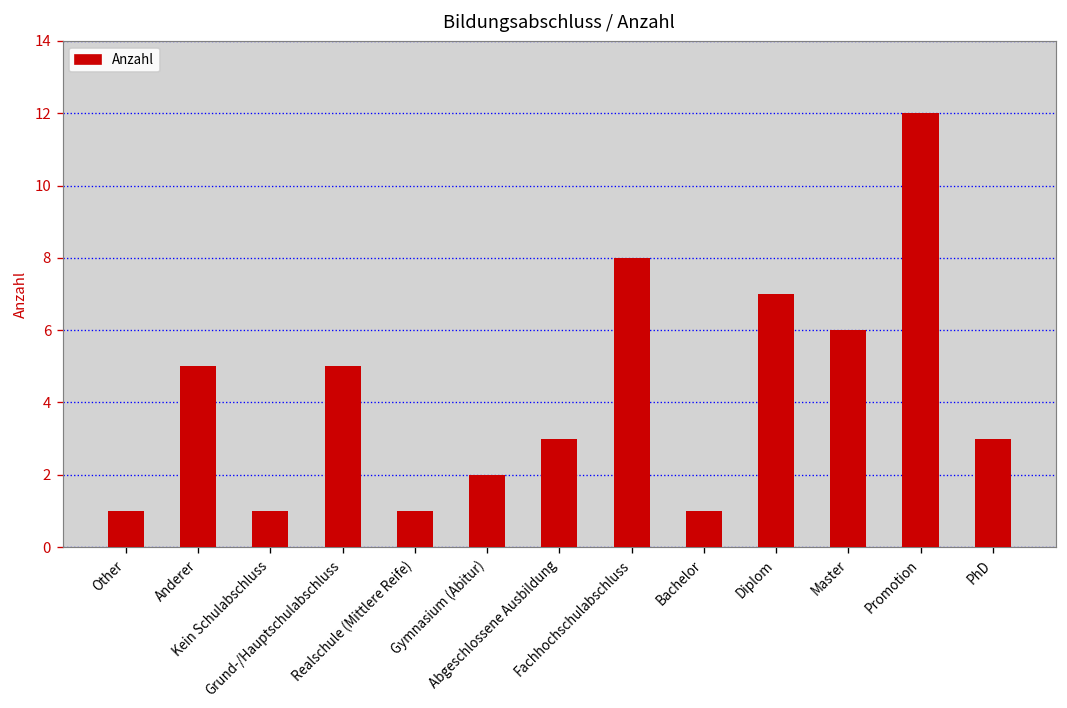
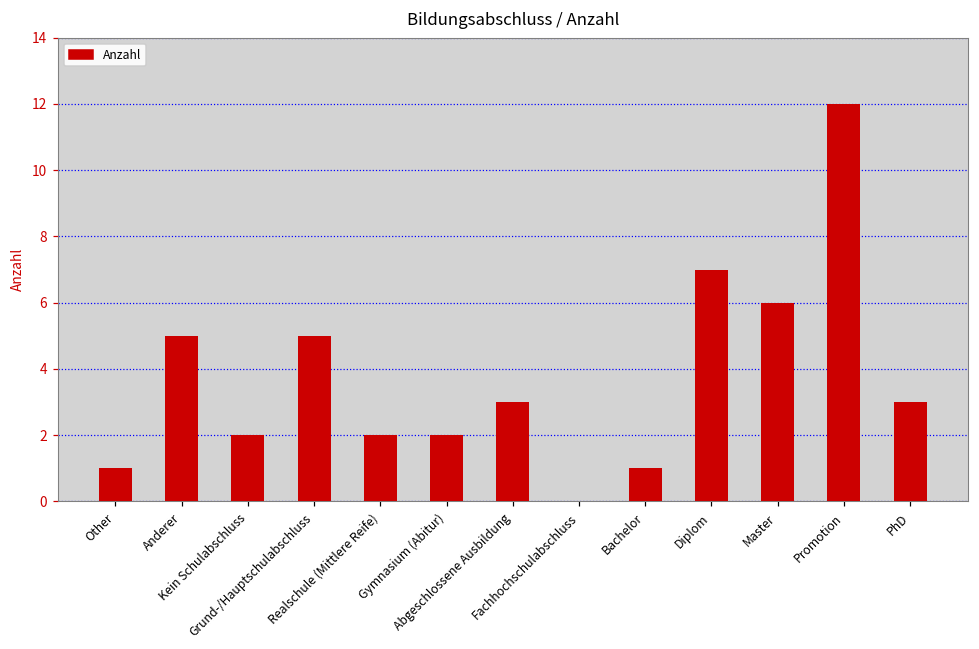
Kein Schulabschluss: 1 -> 2
Realschule (Mittlere Reife): 1 -> 2
Fachhochschulabschluss: 8 -> 0
